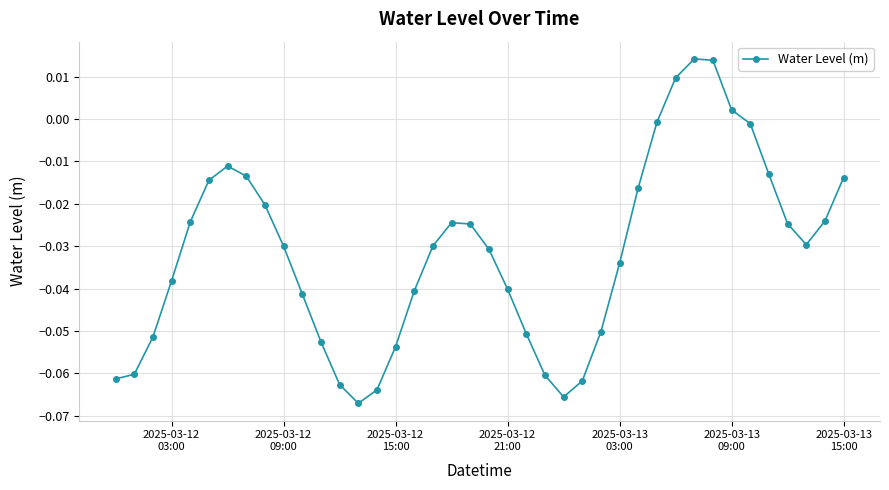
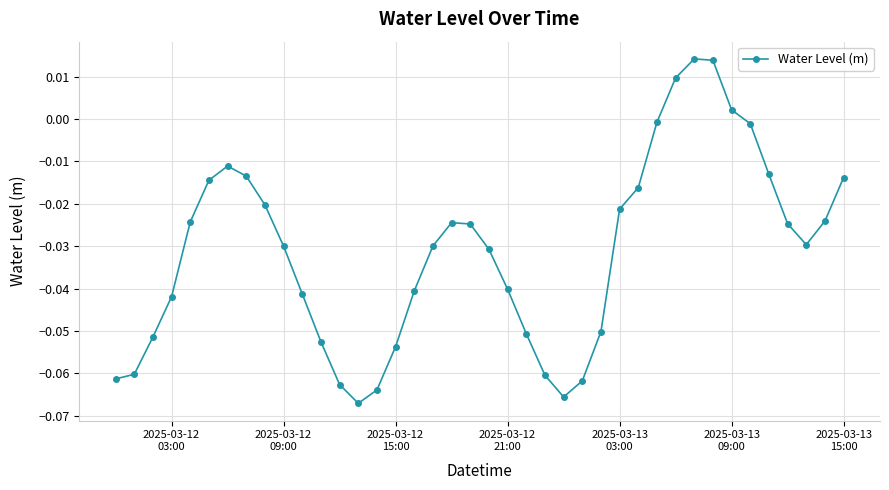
2025-03-12 03:00: -0.038 -> -0.042
2025-03-13 03:00: -0.034 -> -0.021
